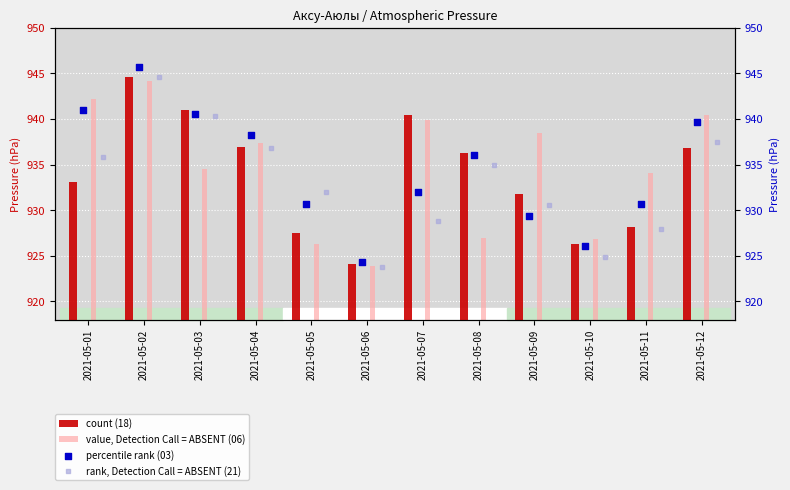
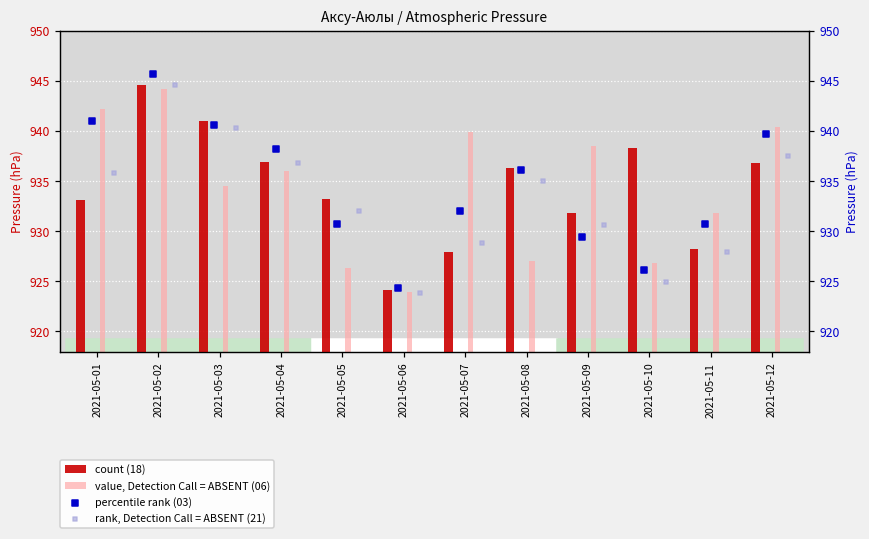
value, Detection Call = ABSENT (06), 2021-05-04: 937 -> 936
count (18), 2021-05-05: 928 -> 933
count (18), 2021-05-07: 941 -> 928
count (18), 2021-05-10: 926 -> 938
value, Detection Call = ABSENT (06), 2021-05-11: 934 -> 932
